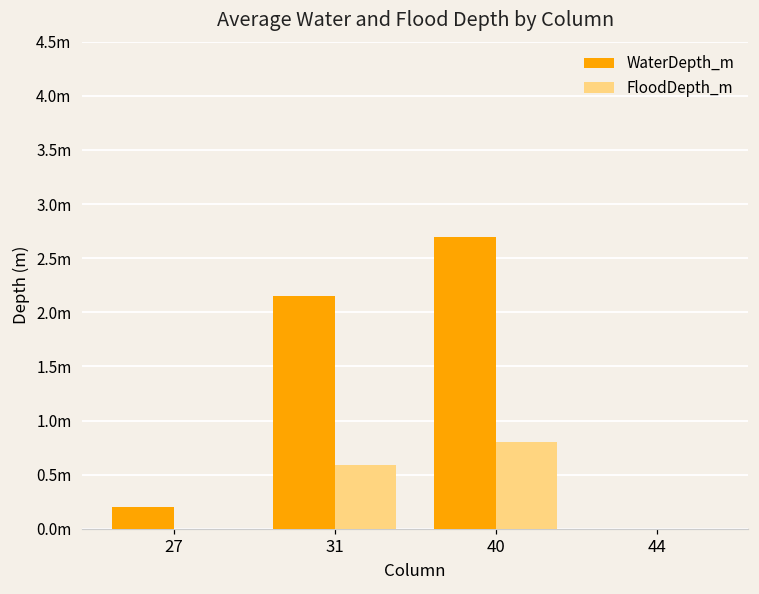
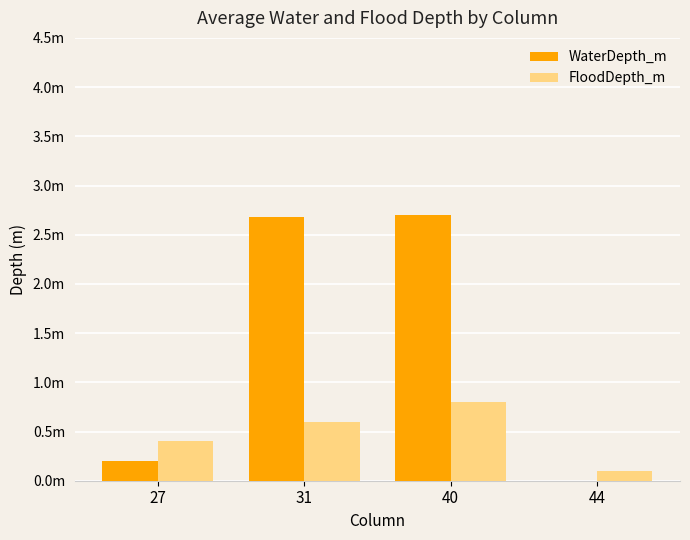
FloodDepth_m, 27: 0.0m -> 0.4m
WaterDepth_m, 31: 2.2m -> 2.7m
FloodDepth_m, 44: 0.0m -> 0.1m
